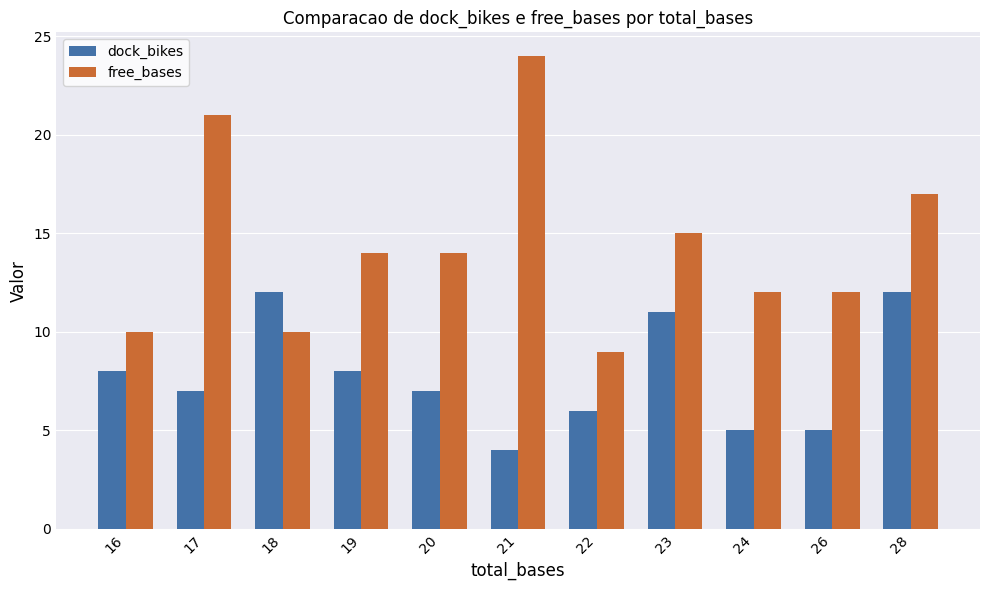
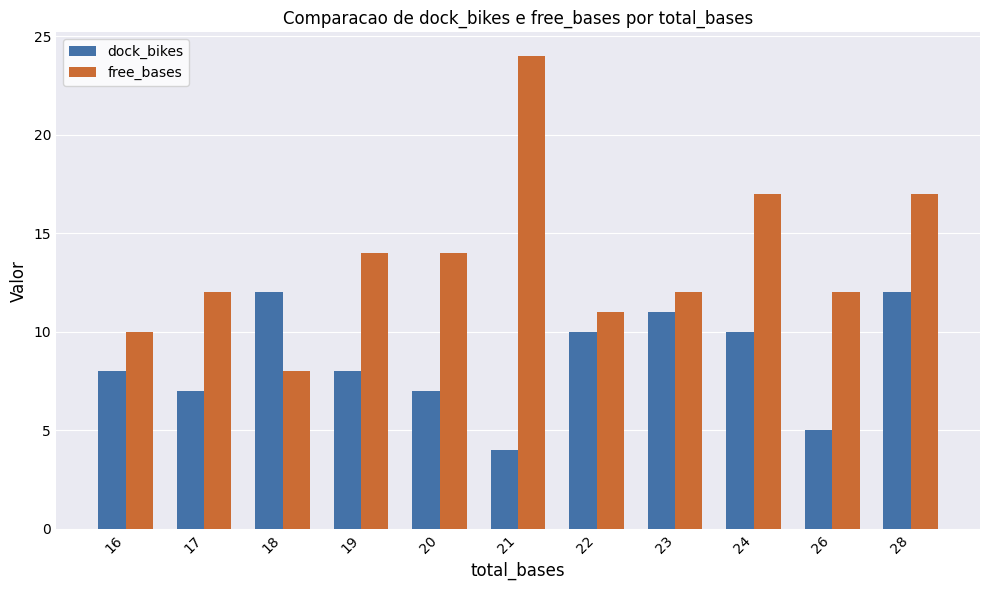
free_bases, 17: 21 -> 12
free_bases, 18: 10 -> 8
dock_bikes, 22: 6 -> 10
free_bases, 22: 9 -> 11
free_bases, 23: 15 -> 12
dock_bikes, 24: 5 -> 10
free_bases, 24: 12 -> 17
